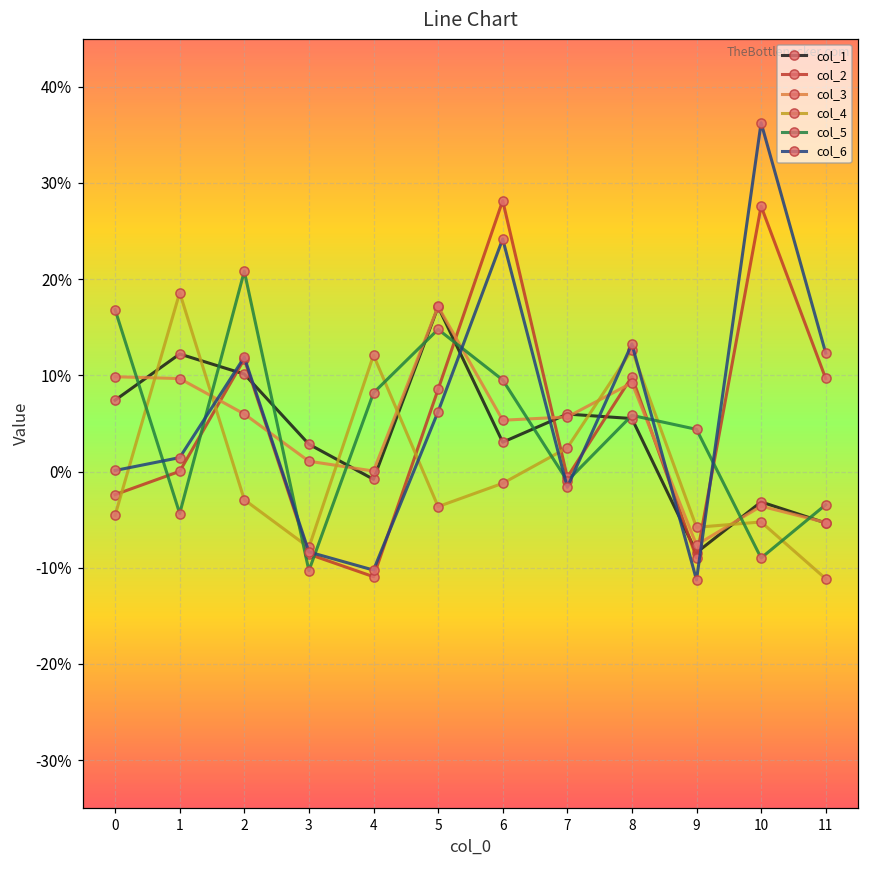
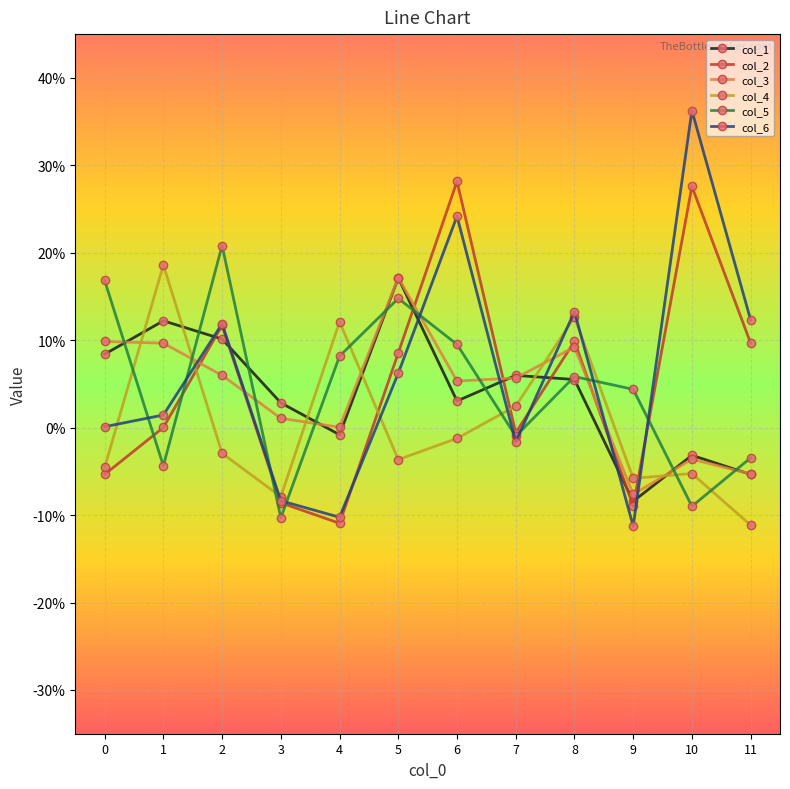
col_1, 0: 7% -> 8%
col_2, 0: -2% -> -5%
